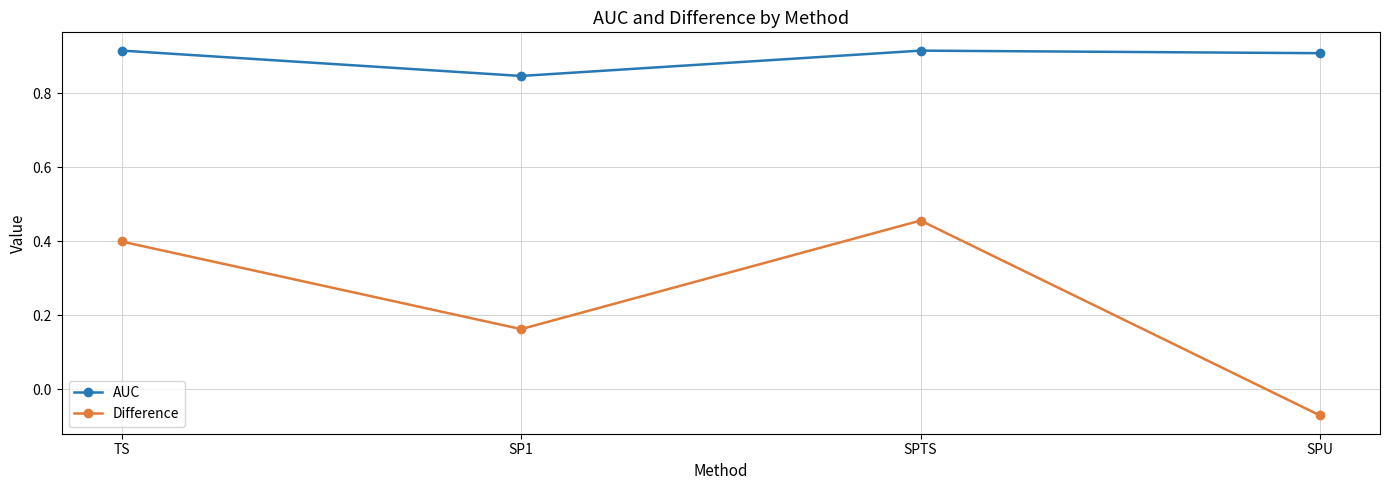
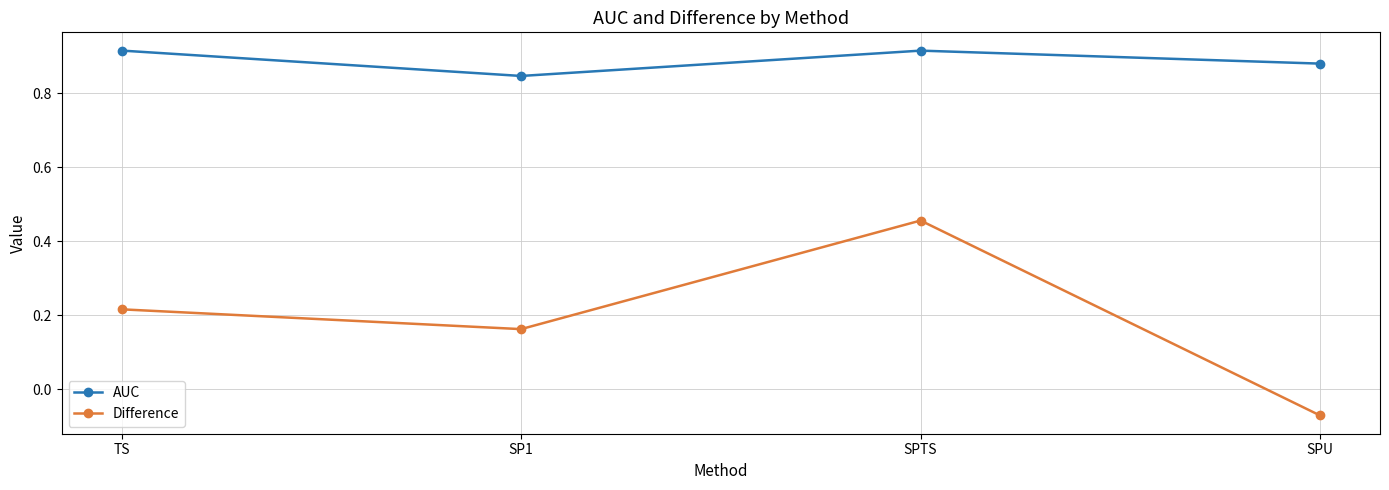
Difference, TS: 0.40 -> 0.22
AUC, SPU: 0.91 -> 0.88
